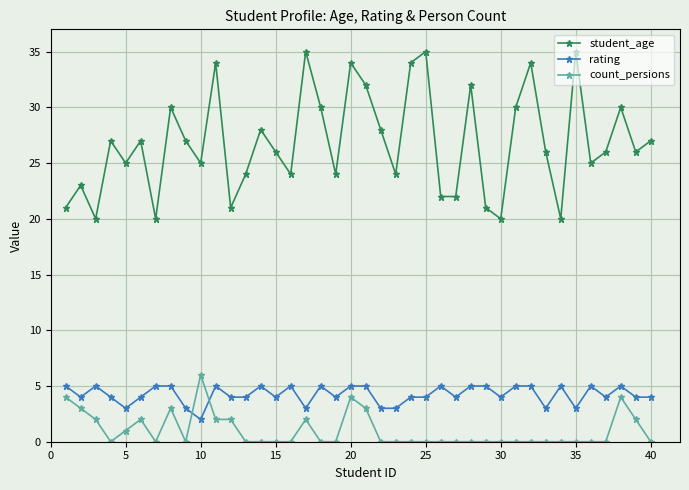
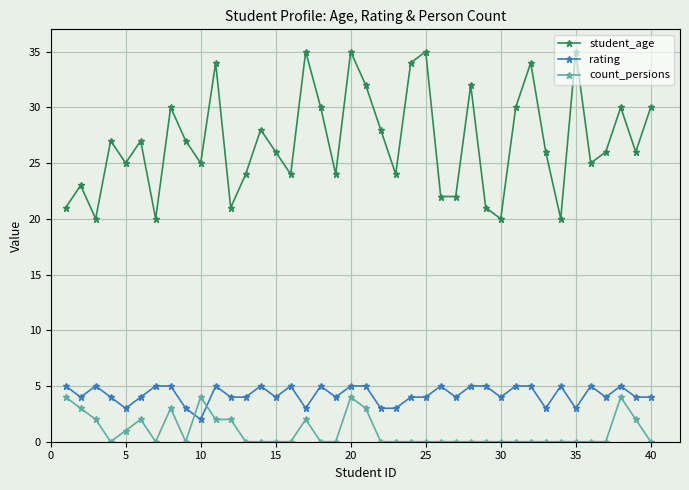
count_persions, 10: 6 -> 4
student_age, 20: 34 -> 35
student_age, 40: 27 -> 30
